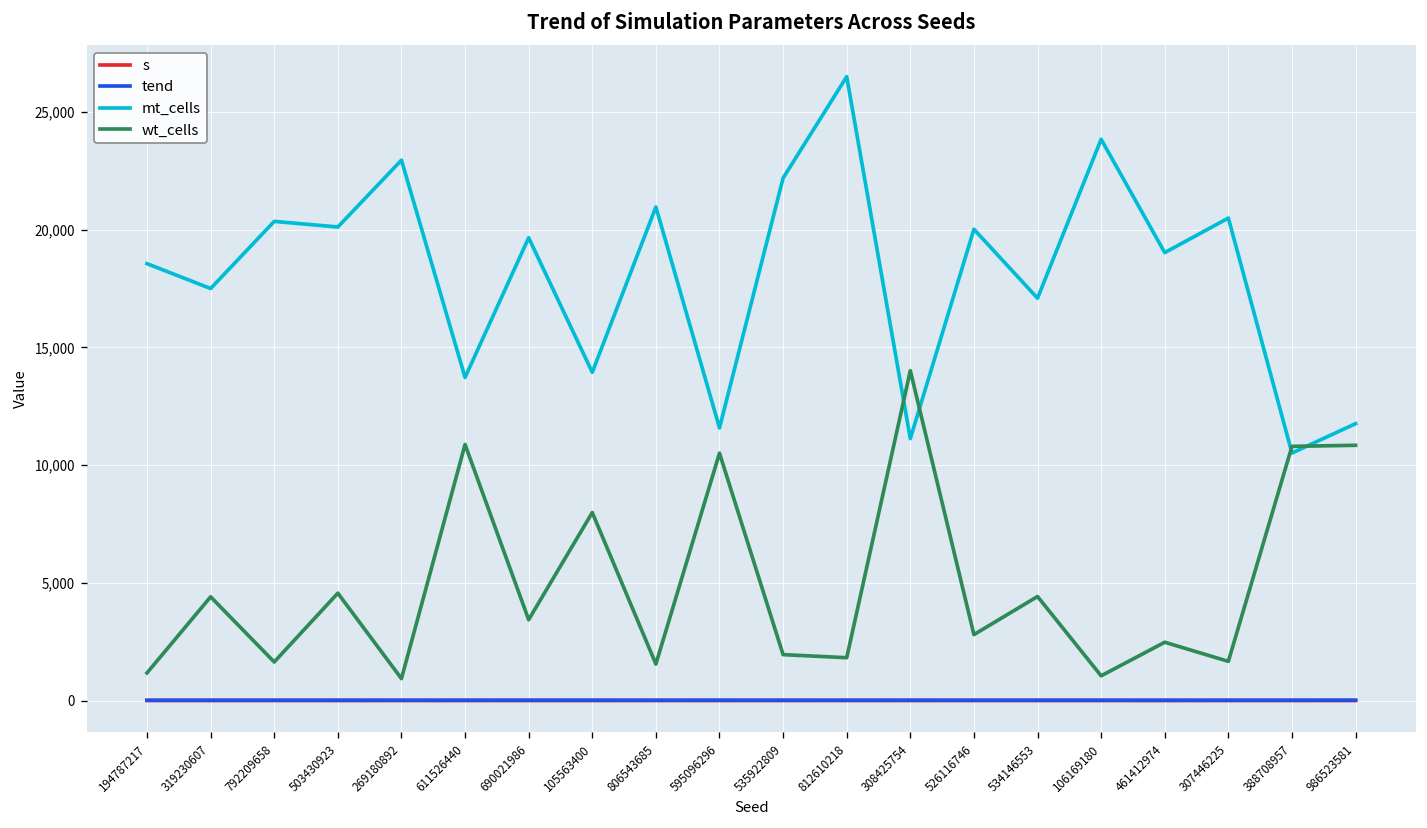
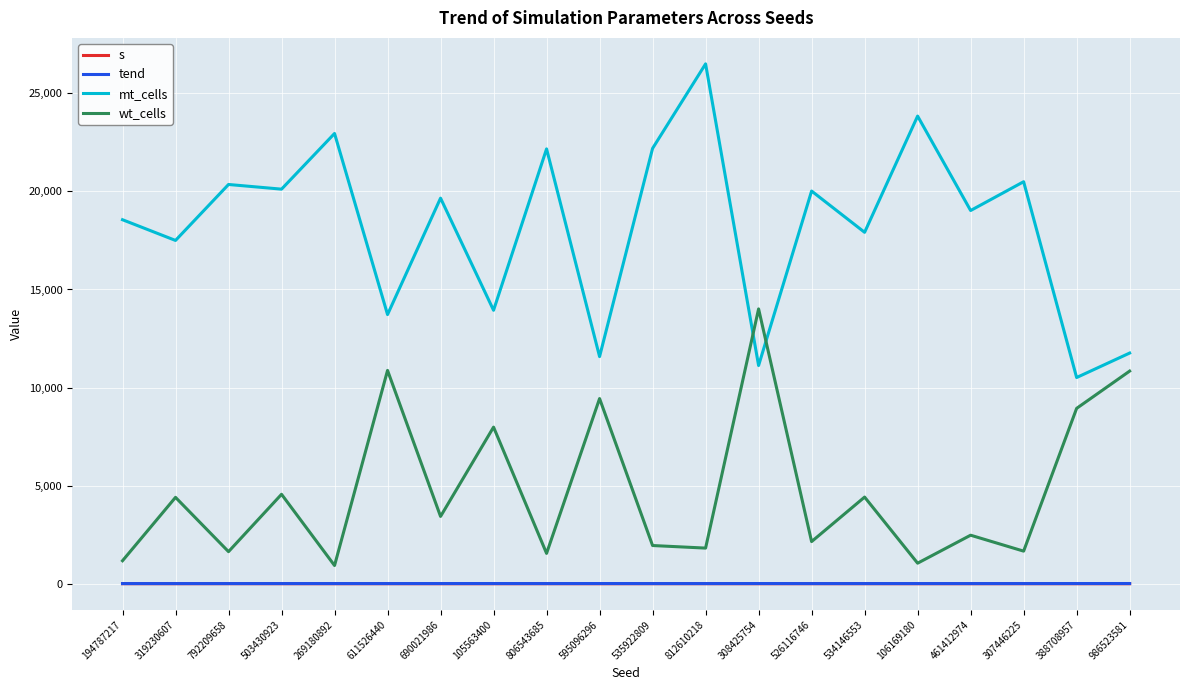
mt_cells, 806543685: 21,000 -> 22,200
wt_cells, 595096296: 10,500 -> 9,400
wt_cells, 526116746: 2,800 -> 2,200
mt_cells, 534146553: 17,100 -> 17,900
wt_cells, 388708957: 10,800 -> 8,900
